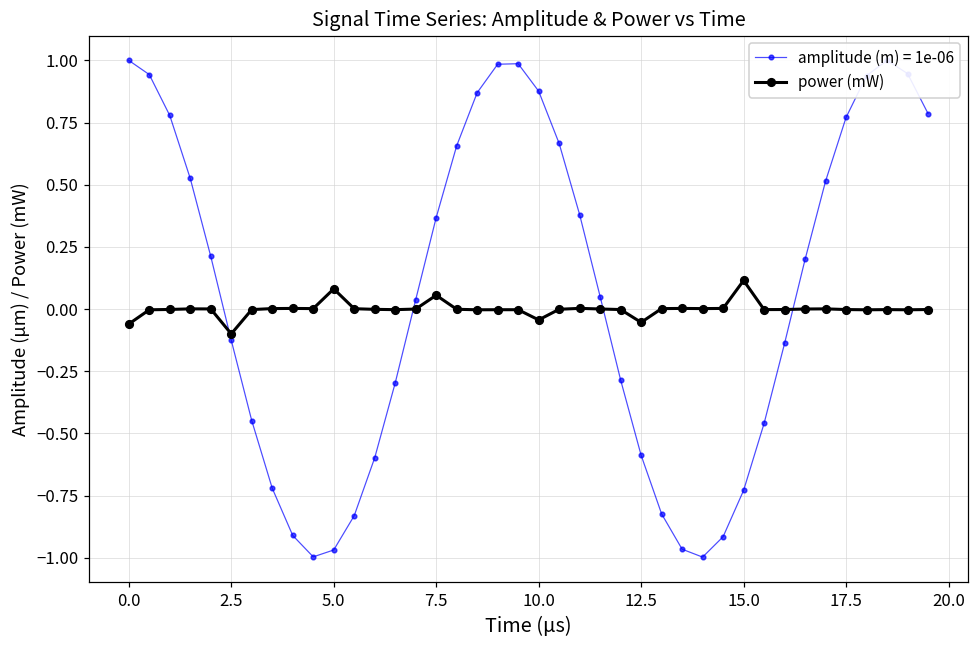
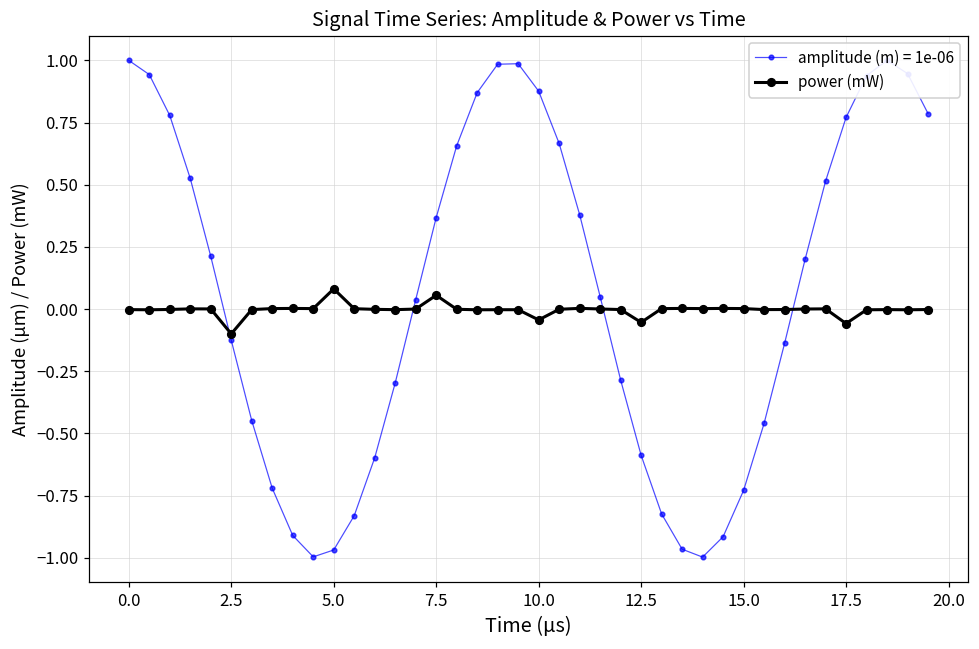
power (mW), 0.0: -0.06 -> 0.00
power (mW), 15.0: 0.12 -> 0.00
power (mW), 17.5: 0.00 -> -0.06
